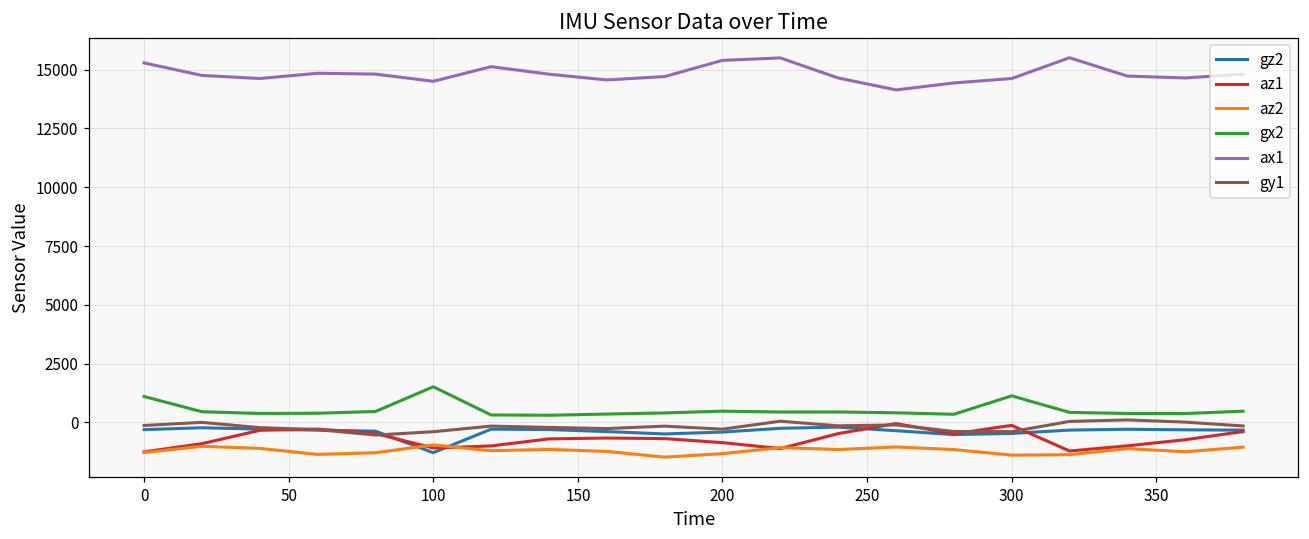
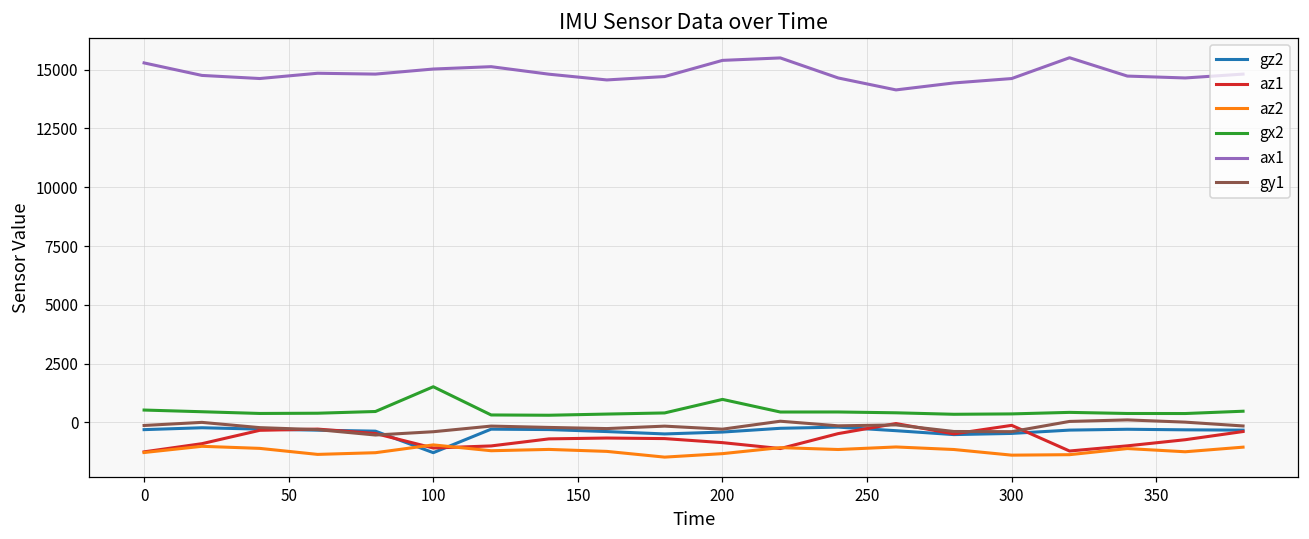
gx2, 0: 1100 -> 500
ax1, 100: 14500 -> 15000
gx2, 200: 500 -> 1000
gx2, 300: 1100 -> 400
